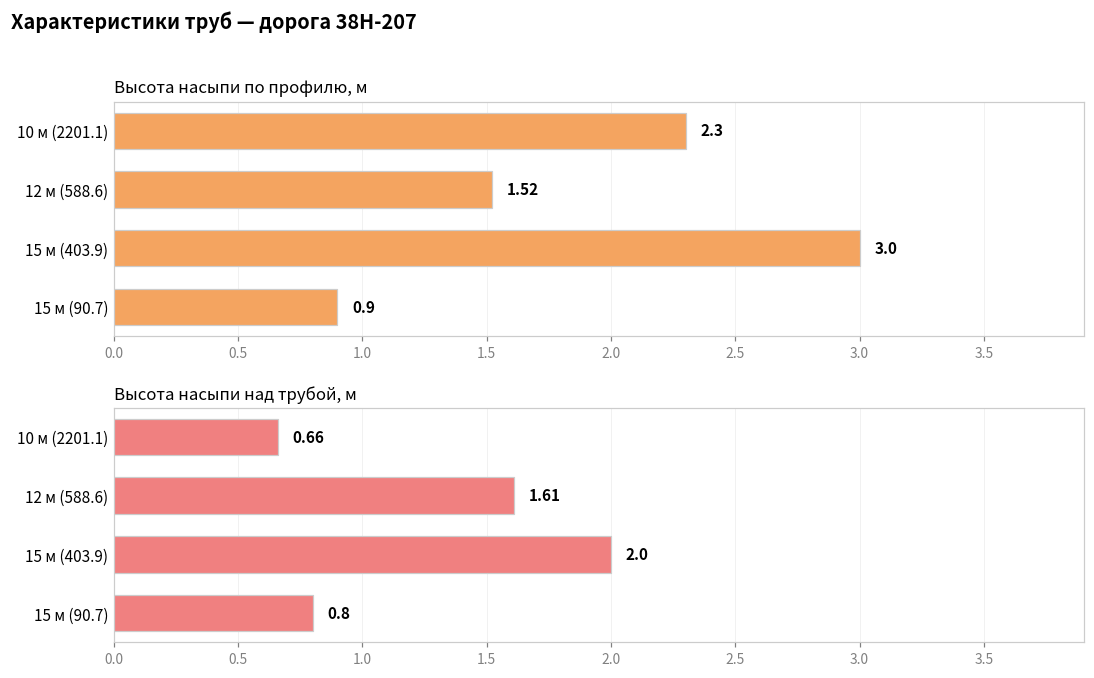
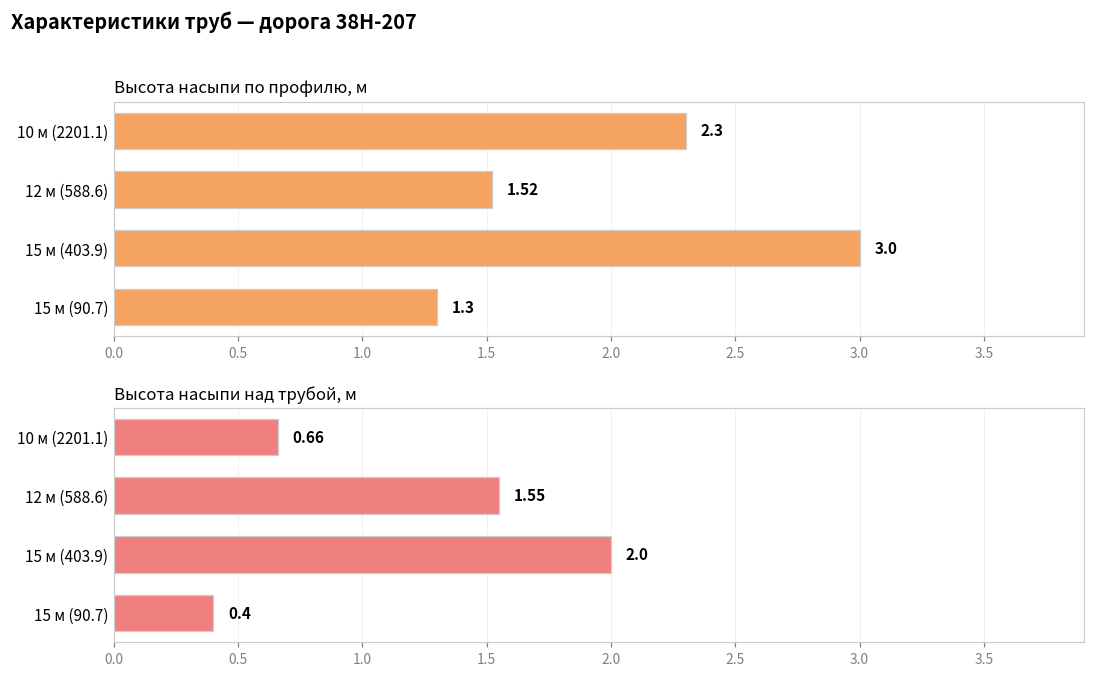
Высота насыпи по профилю, м, 15 м (90.7): 0.9 -> 1.3
Высота насыпи над трубой, м, 12 м (588.6): 1.61 -> 1.55
Высота насыпи над трубой, м, 15 м (90.7): 0.8 -> 0.4
